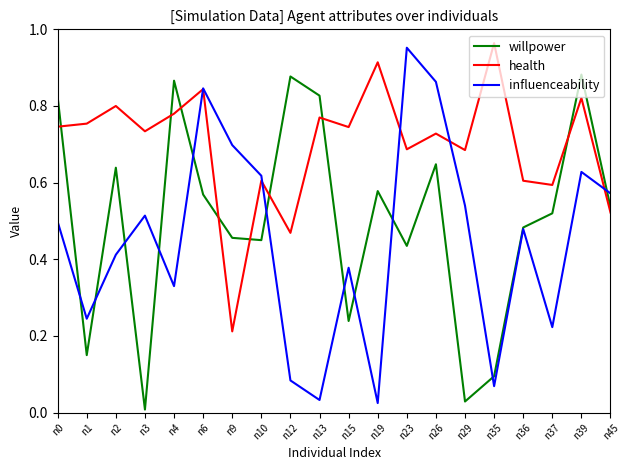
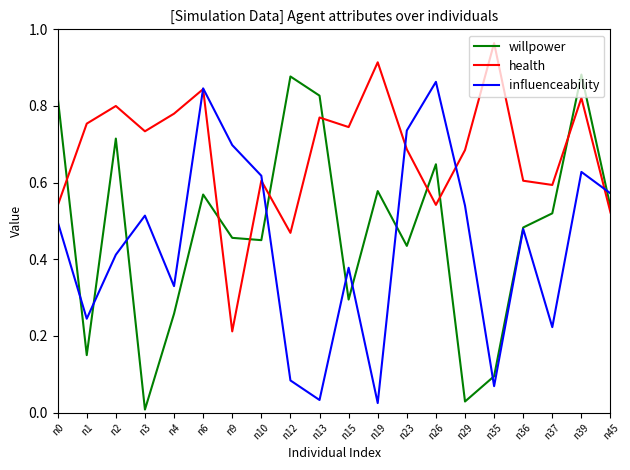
health, n0: 0.75 -> 0.54
willpower, n2: 0.64 -> 0.72
willpower, n4: 0.87 -> 0.26
willpower, n15: 0.24 -> 0.30
influenceability, n23: 0.95 -> 0.74
health, n26: 0.73 -> 0.54
